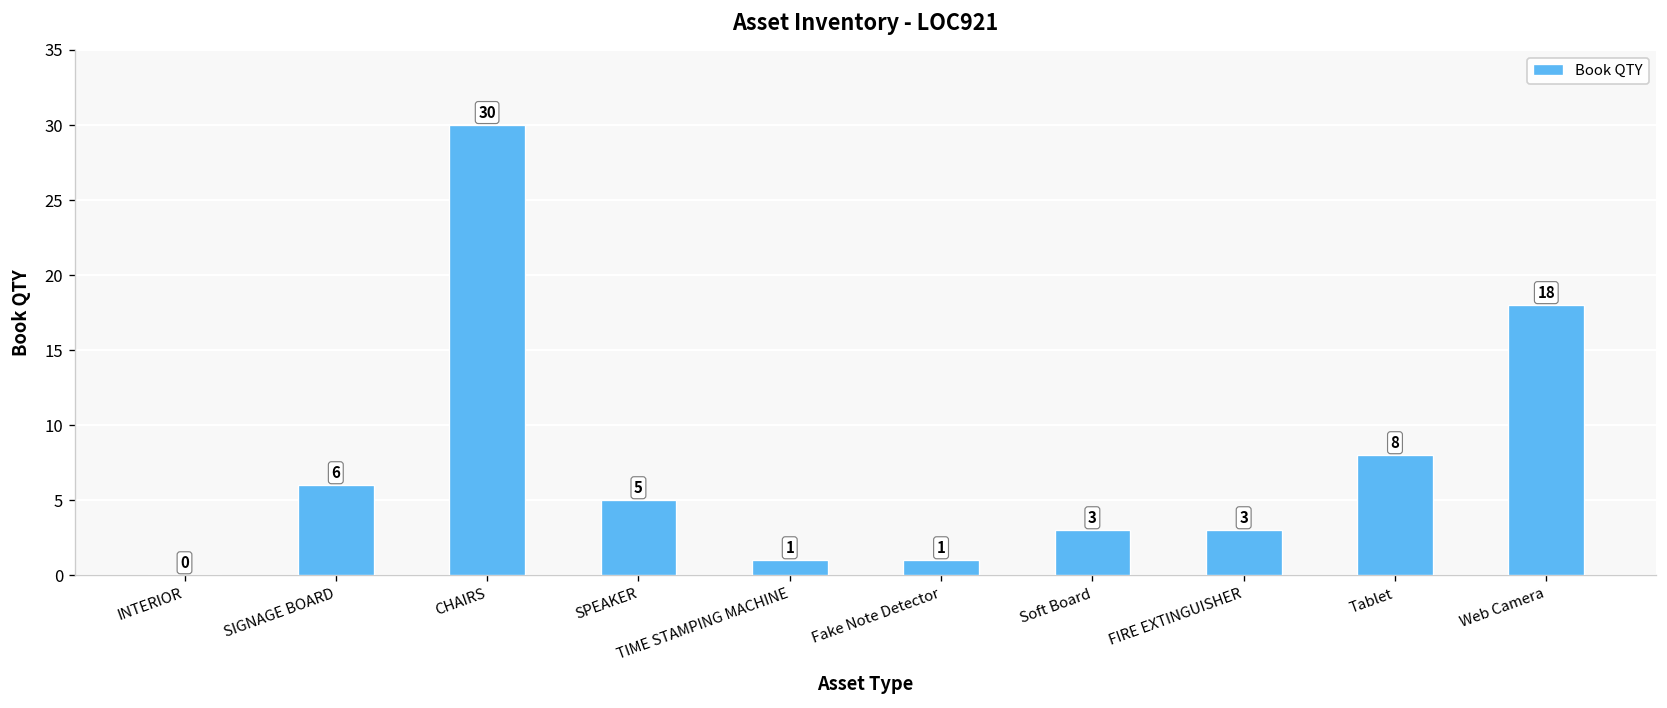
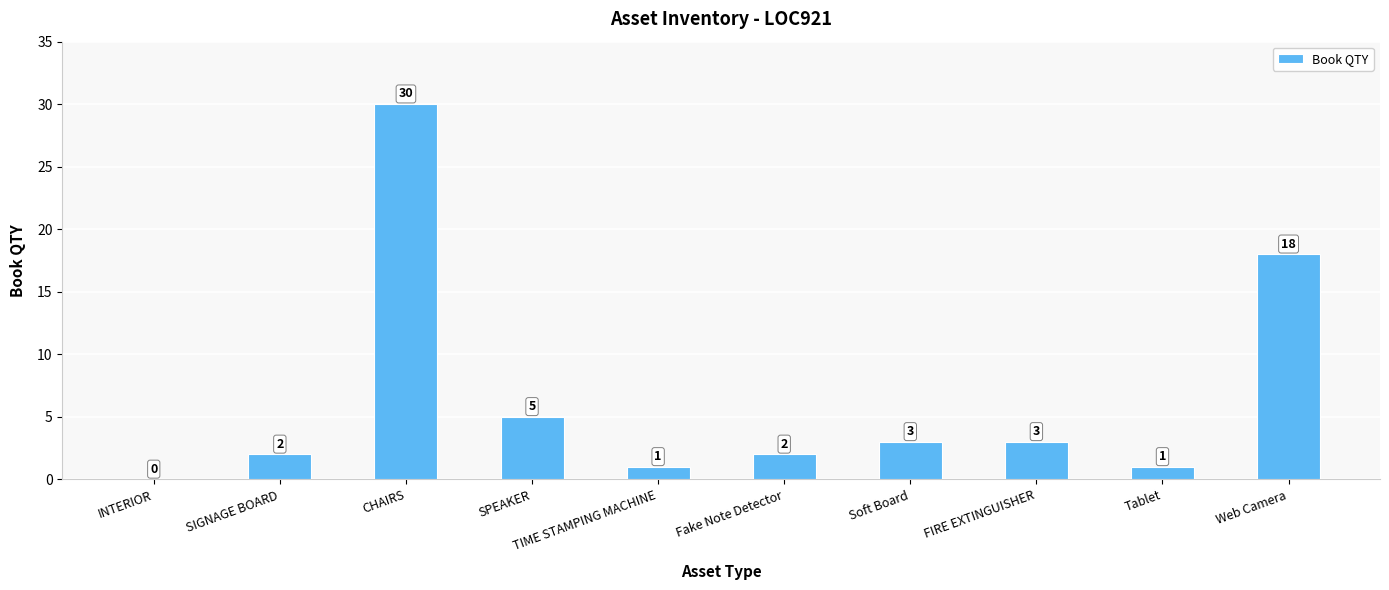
SIGNAGE BOARD: 6 -> 2
Fake Note Detector: 1 -> 2
Tablet: 8 -> 1
